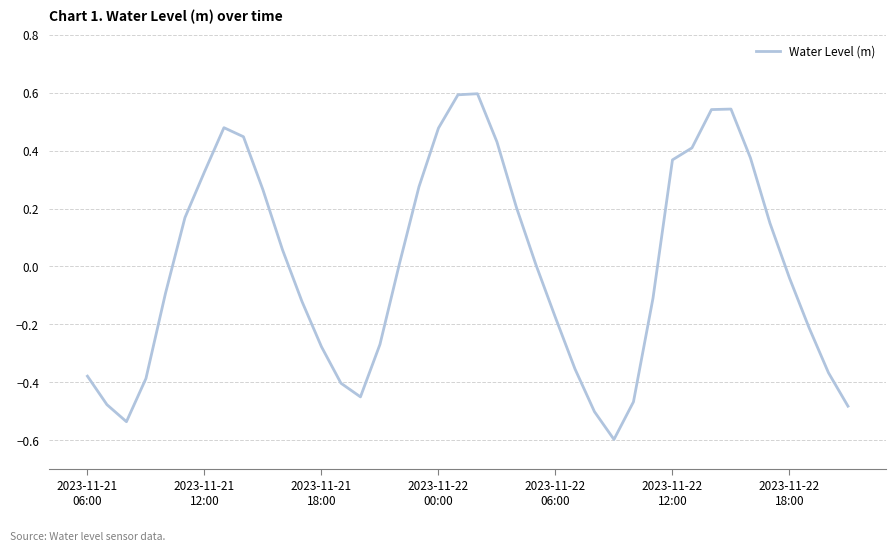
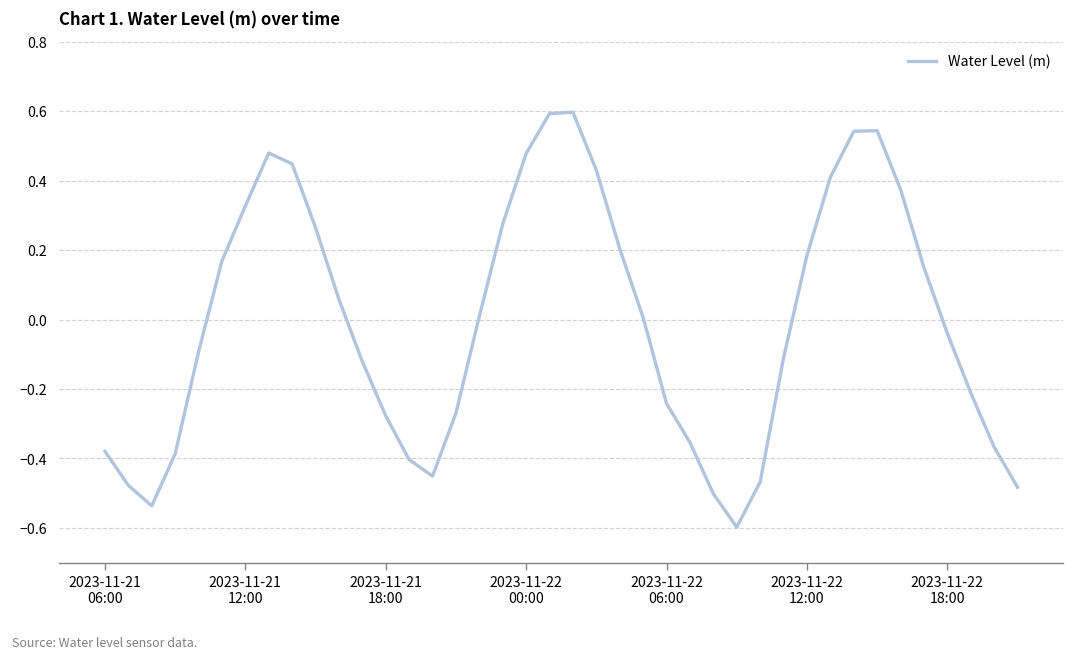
2023-11-22 06:00: -0.18 -> -0.24
2023-11-22 12:00: 0.37 -> 0.18
